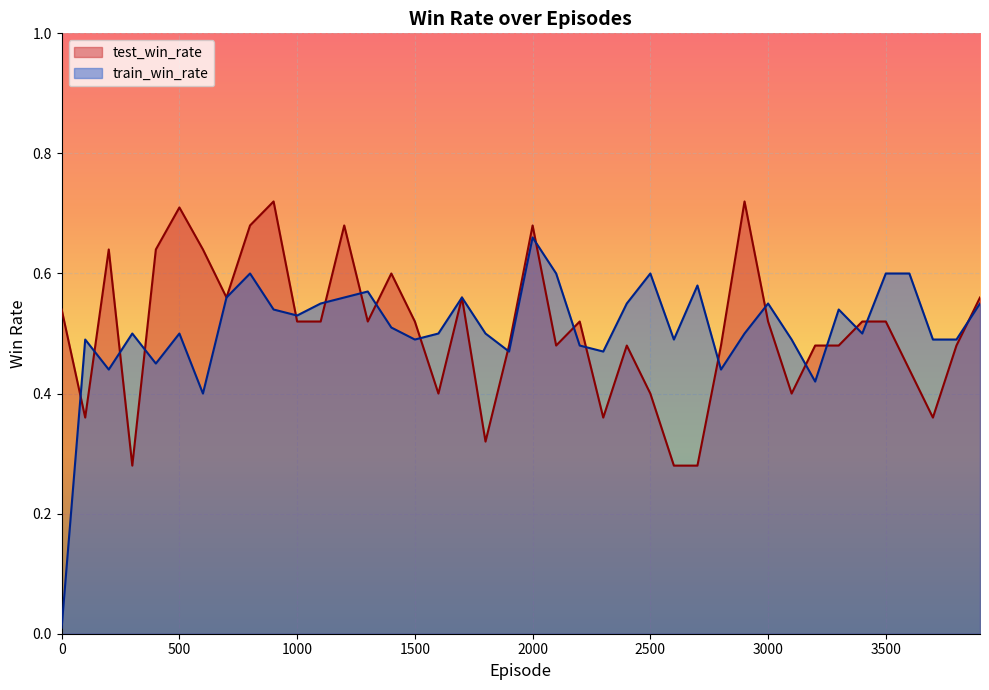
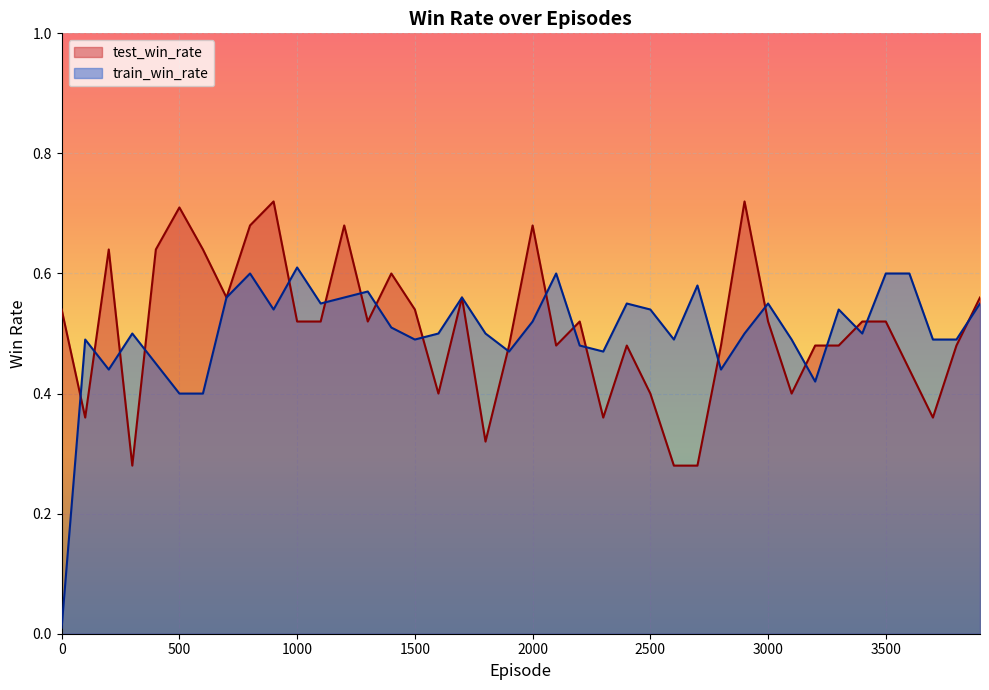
train_win_rate, 500: 0.5 -> 0.4
train_win_rate, 1000: 0.53 -> 0.61
test_win_rate, 1500: 0.52 -> 0.54
train_win_rate, 2000: 0.66 -> 0.52
train_win_rate, 2500: 0.60 -> 0.54
